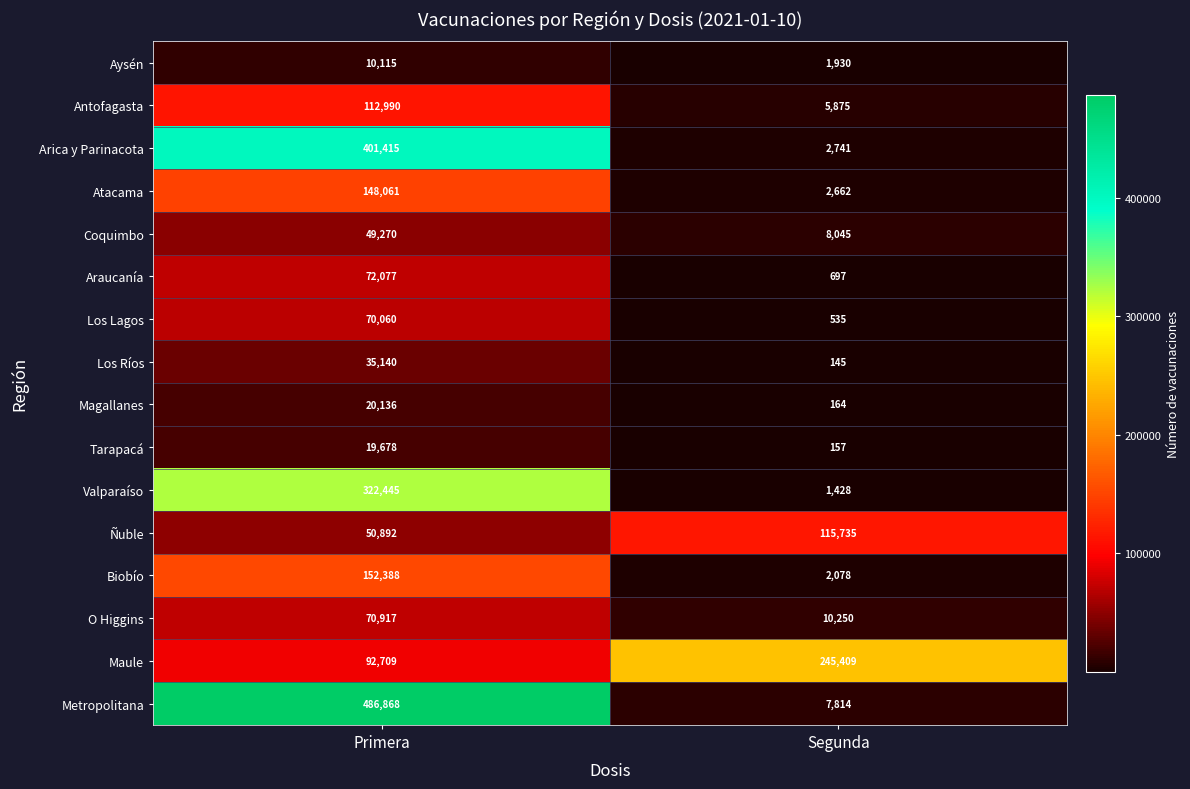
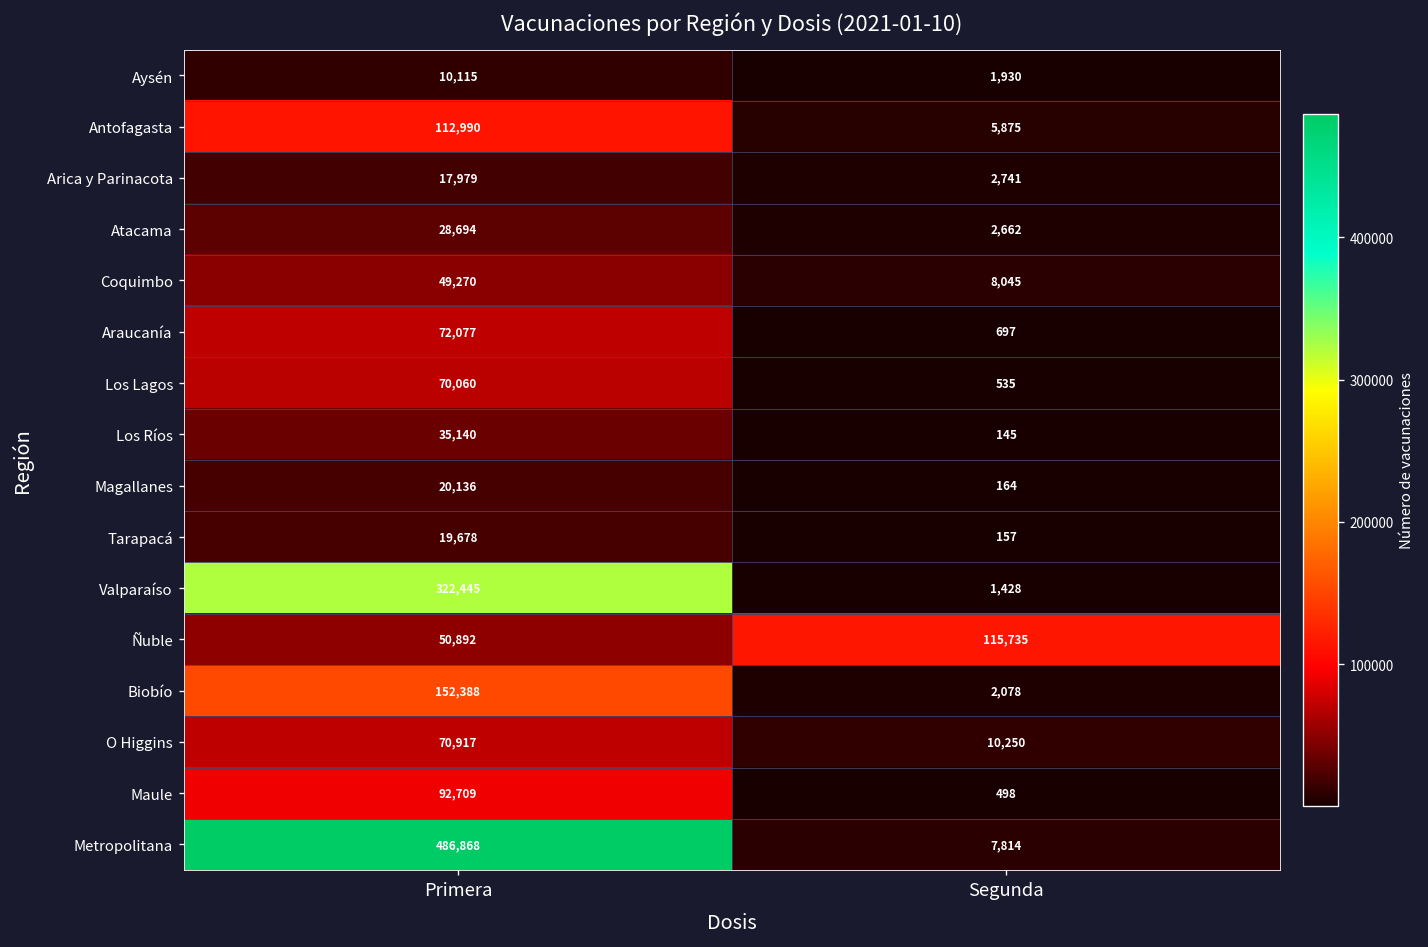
Arica y Parinacota, Primera: 401,415 -> 17,979
Atacama, Primera: 148,061 -> 28,694
Maule, Segunda: 245,409 -> 498
